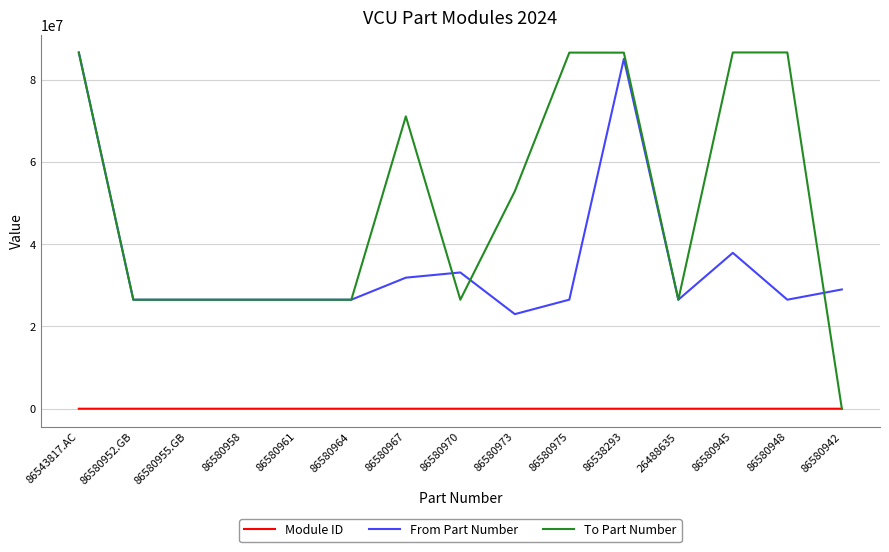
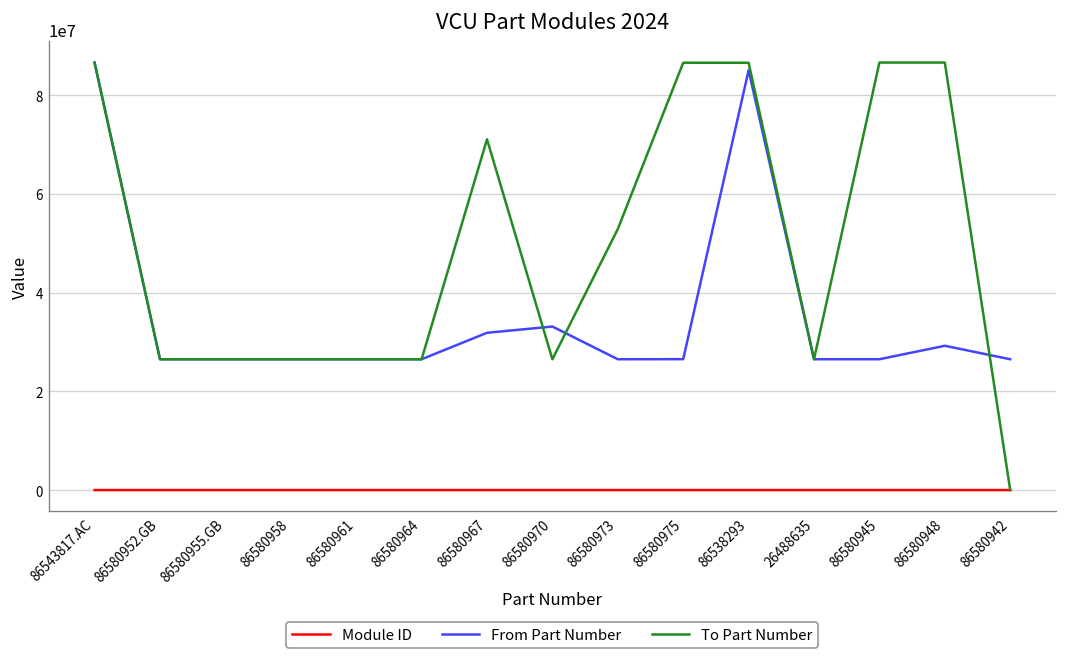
From Part Number, 86580973: 23000000 -> 26000000
From Part Number, 86580945: 38000000 -> 26000000
From Part Number, 86580948: 26000000 -> 29000000
From Part Number, 86580942: 29000000 -> 26000000
